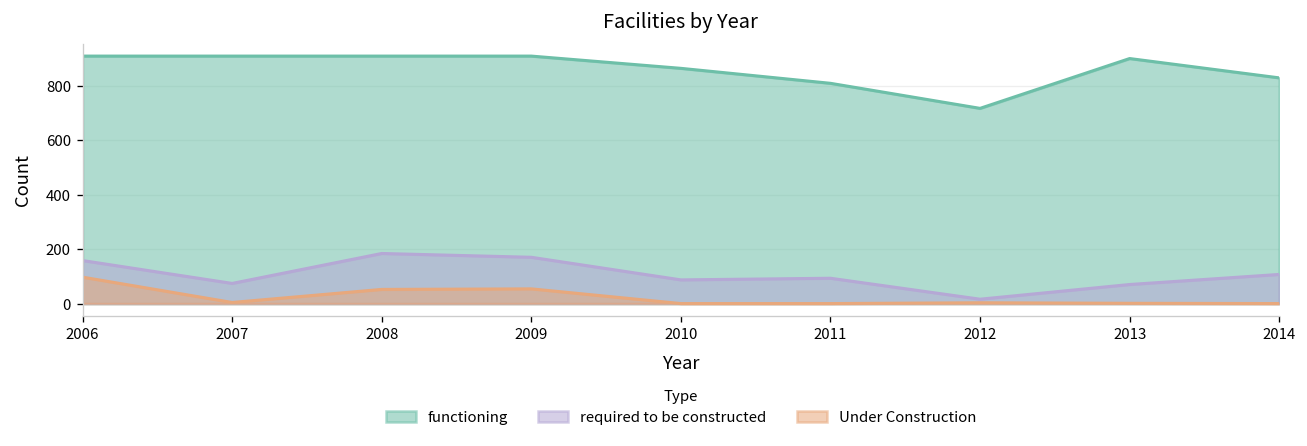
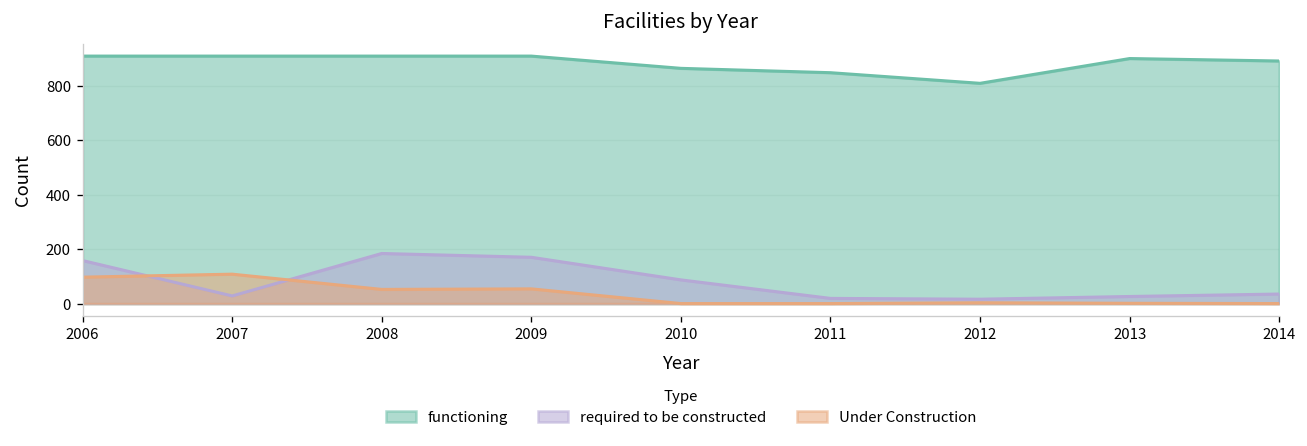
required to be constructed, 2007: 70 -> 30
Under Construction, 2007: 0 -> 110
functioning, 2011: 810 -> 850
required to be constructed, 2011: 90 -> 20
functioning, 2012: 720 -> 810
required to be constructed, 2013: 70 -> 30
functioning, 2014: 830 -> 890
required to be constructed, 2014: 110 -> 40
